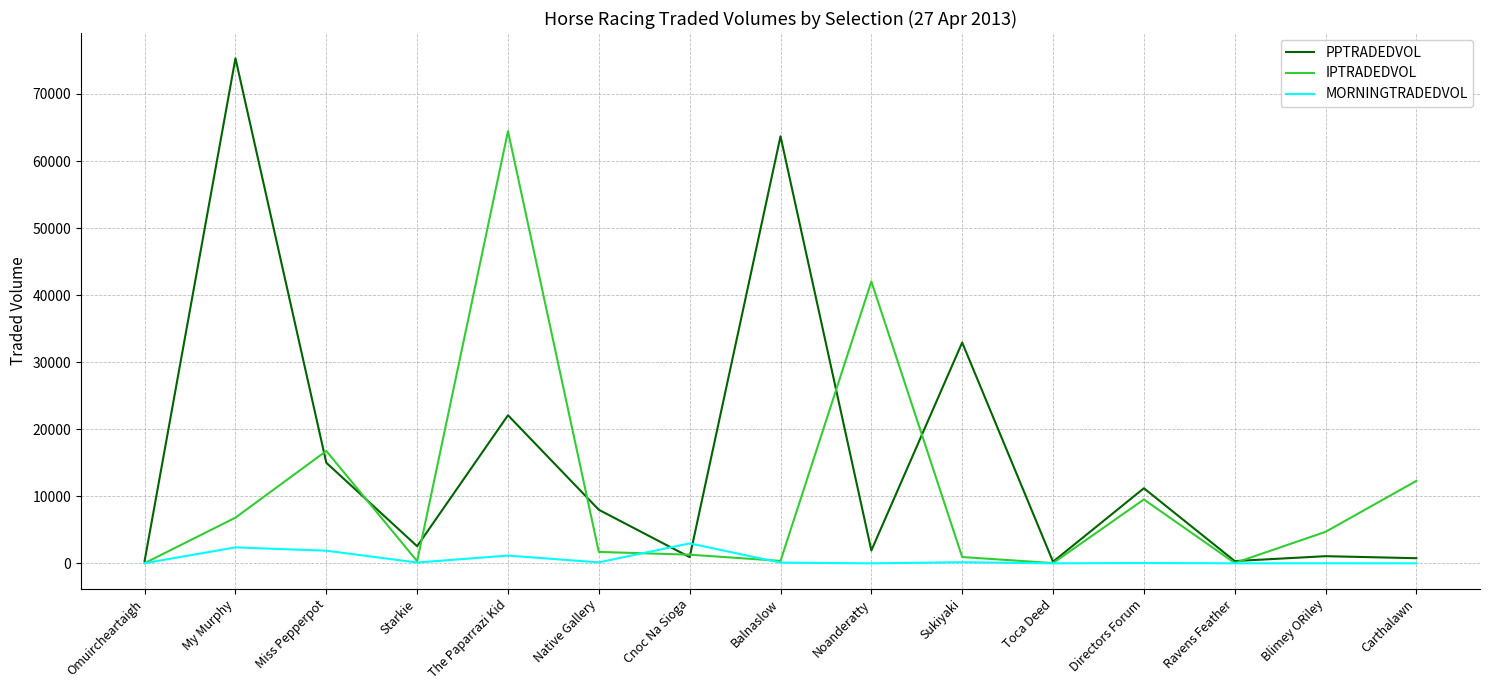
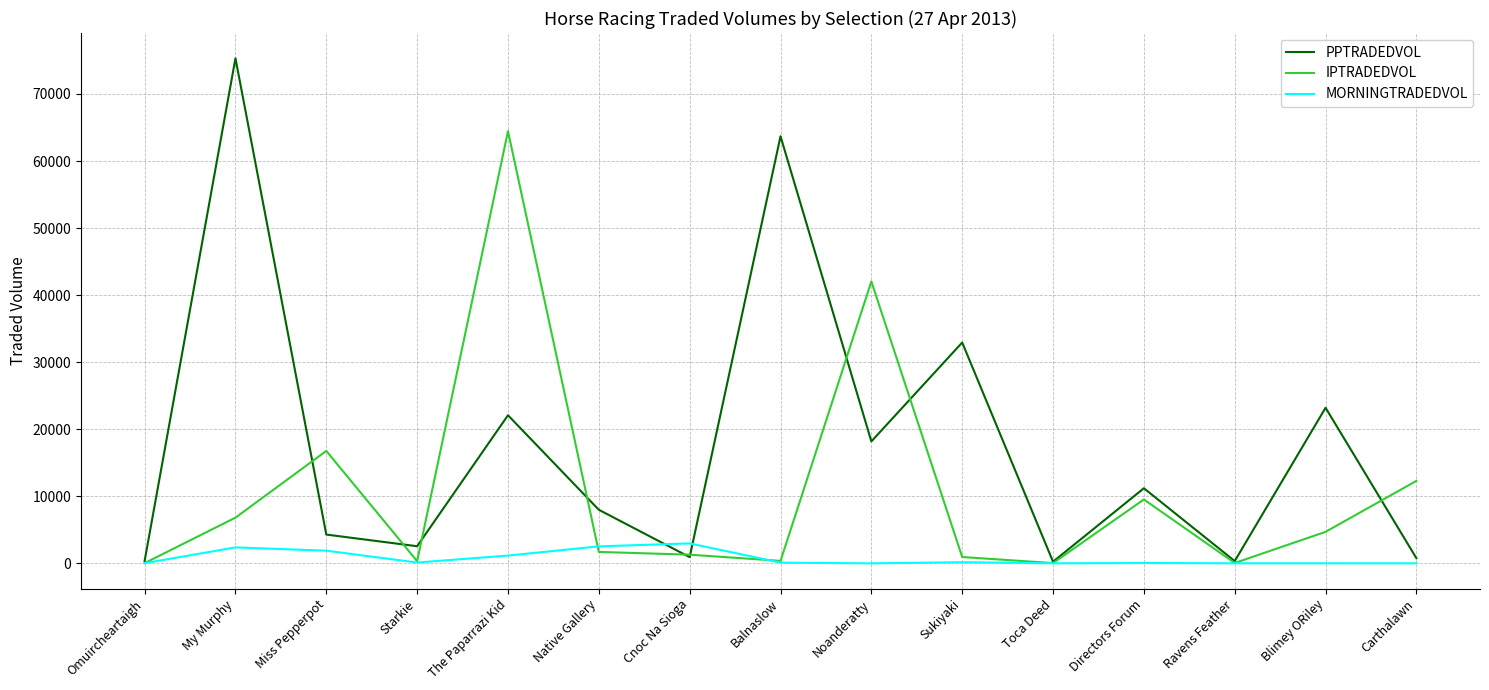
PPTRADEDVOL, Miss Pepperpot: 15000 -> 4000
MORNINGTRADEDVOL, Native Gallery: 0 -> 3000
PPTRADEDVOL, Noanderatty: 2000 -> 18000
PPTRADEDVOL, Blimey ORiley: 1000 -> 23000
